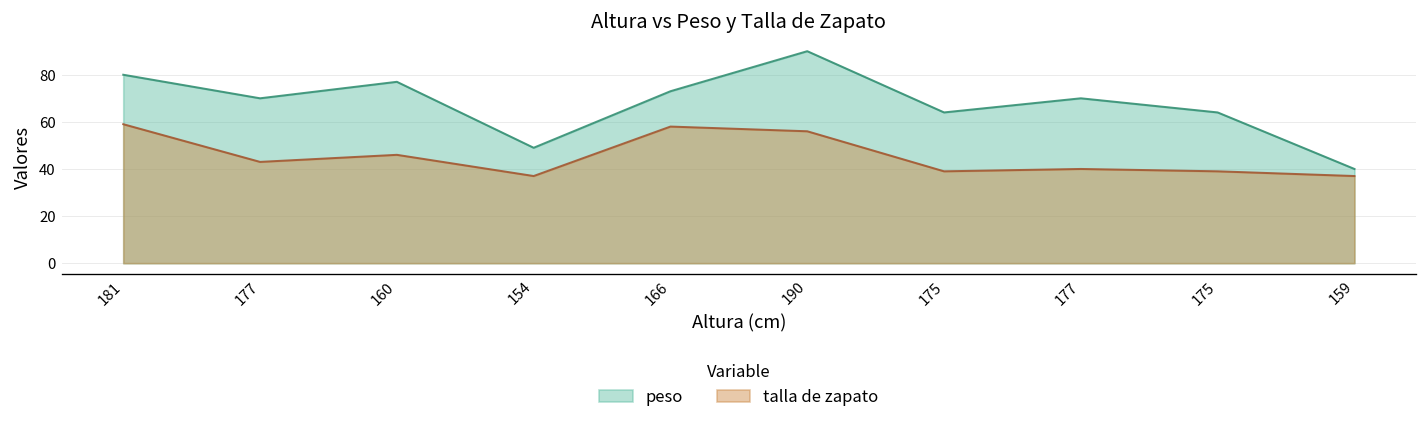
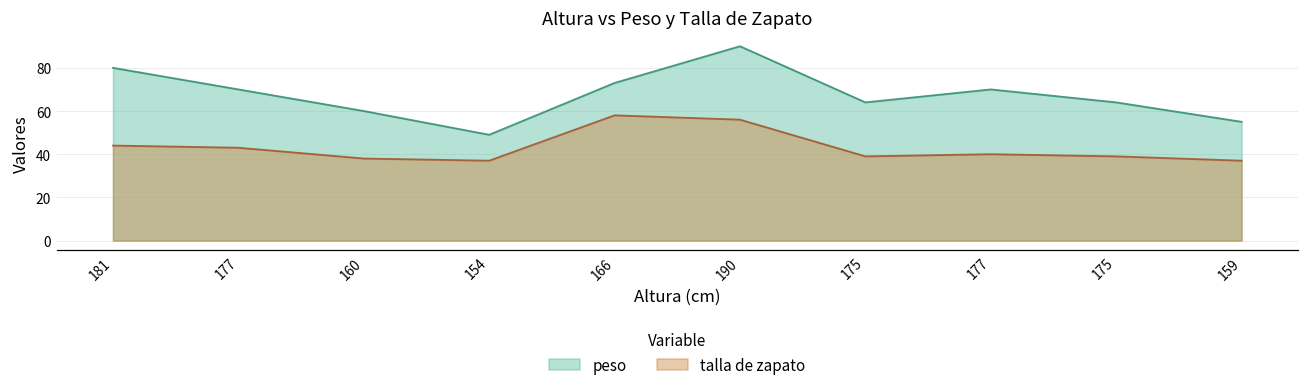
talla de zapato, 181: 59 -> 44
peso, 160: 77 -> 60
talla de zapato, 160: 46 -> 38
peso, 159: 40 -> 55
